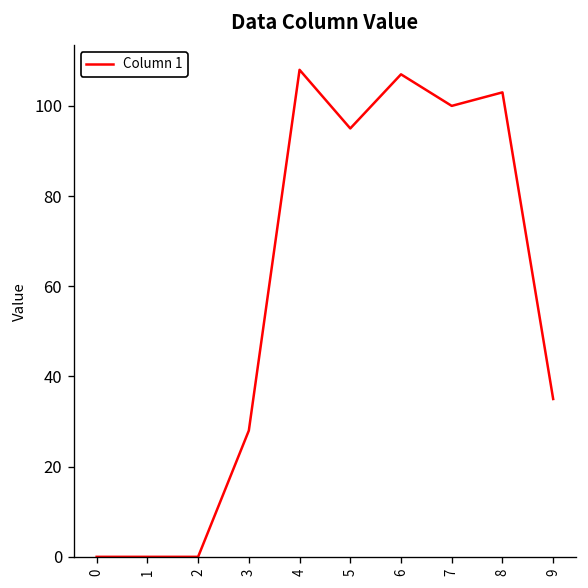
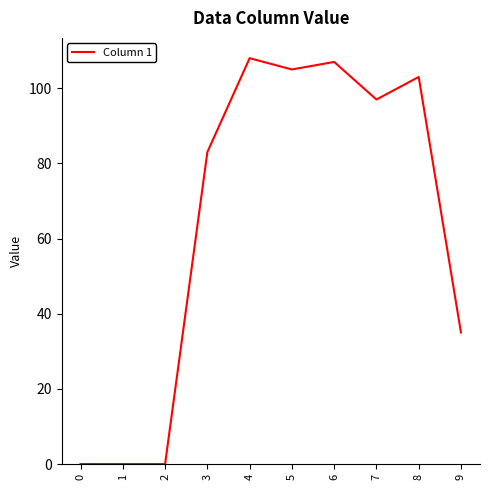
3: 28 -> 83
5: 95 -> 105
7: 100 -> 97
